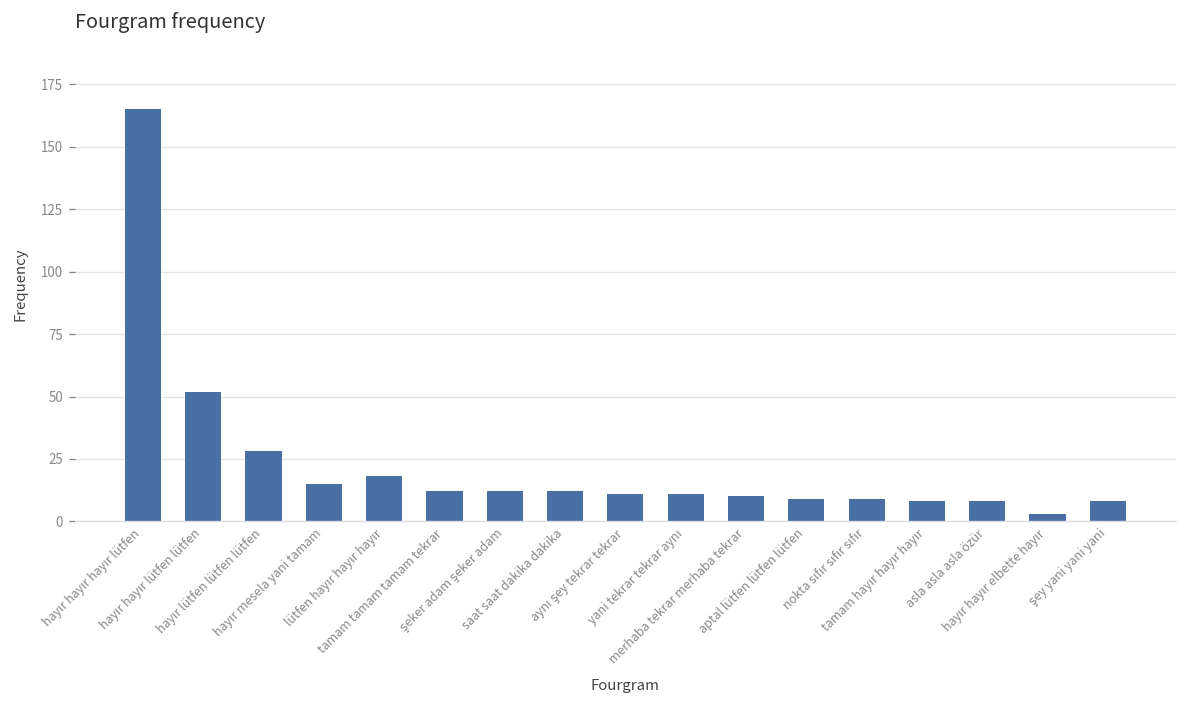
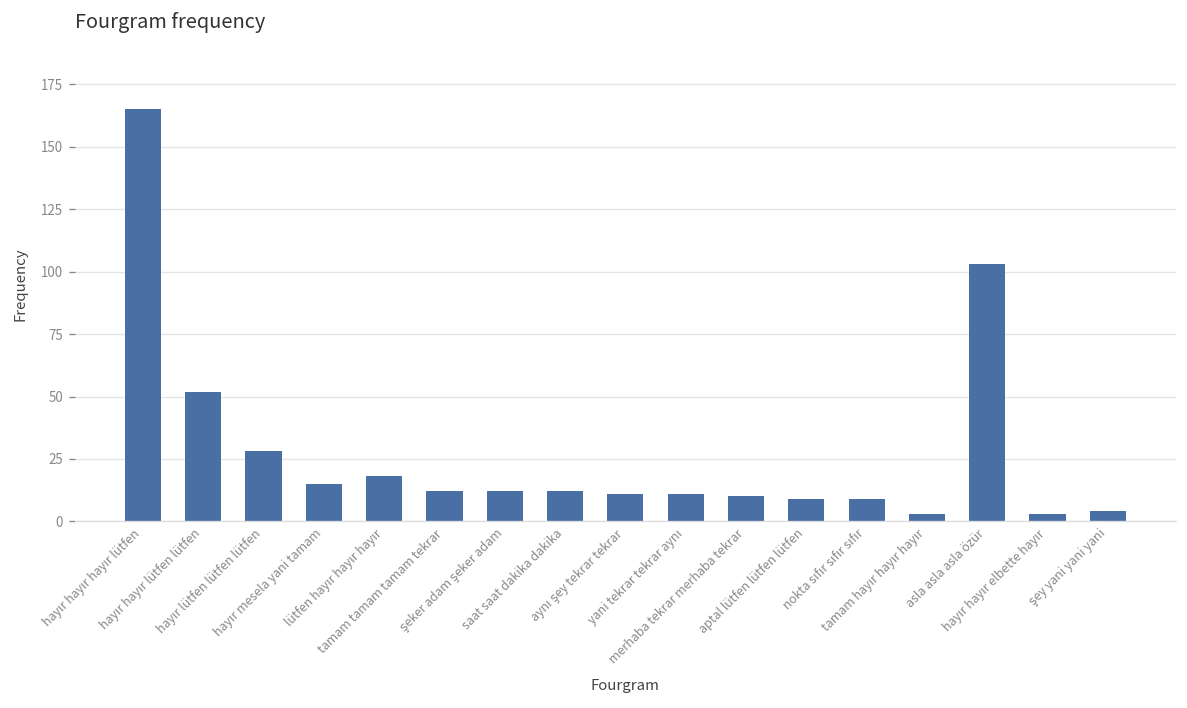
tamam hayır hayır hayır: 8 -> 3
asla asla asla özür: 8 -> 103
şey yani yani yani: 8 -> 4
